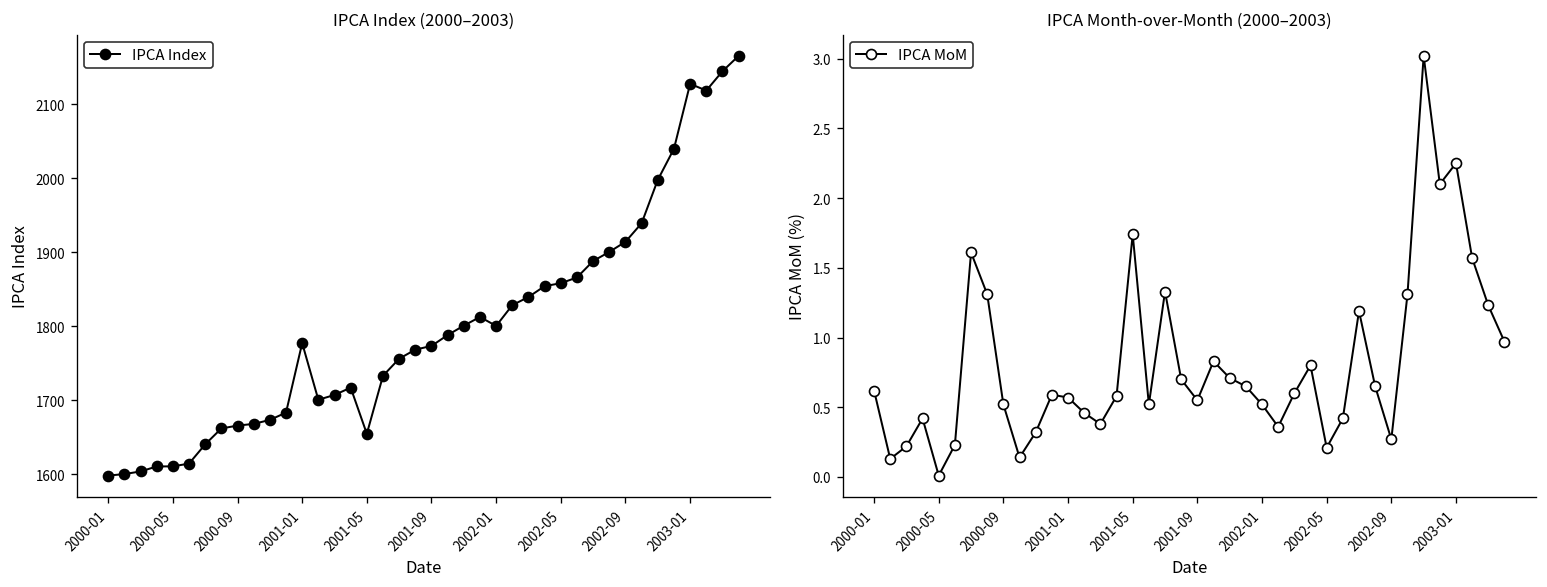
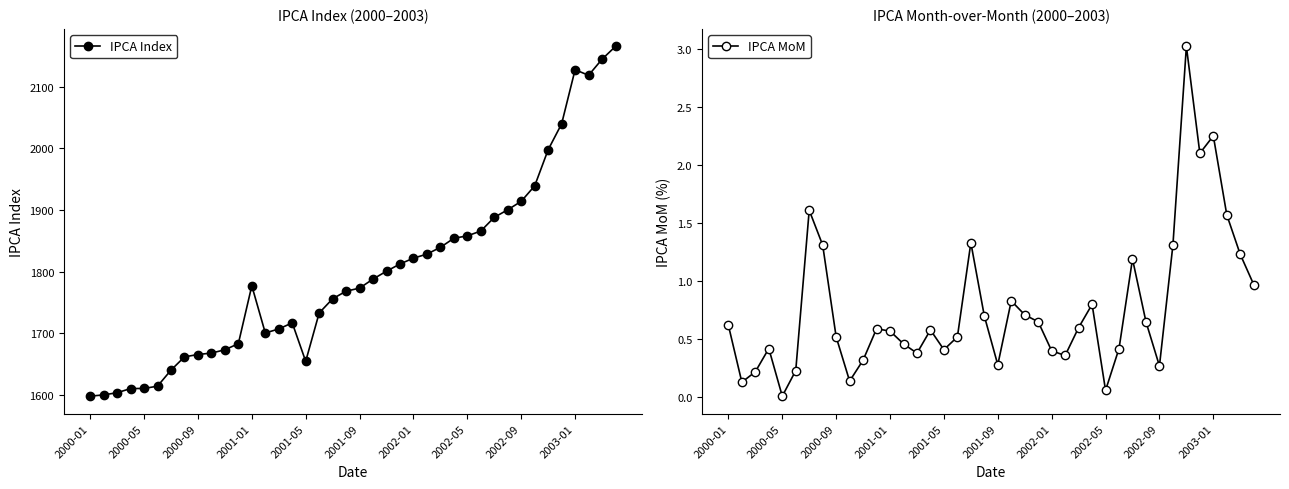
IPCA Index (2000–2003), 2002-01: 1800 -> 1820
IPCA Month-over-Month (2000–2003), 2001-05: 1.74 -> 0.41
IPCA Month-over-Month (2000–2003), 2001-09: 0.55 -> 0.28
IPCA Month-over-Month (2000–2003), 2002-01: 0.52 -> 0.40
IPCA Month-over-Month (2000–2003), 2002-05: 0.21 -> 0.06
